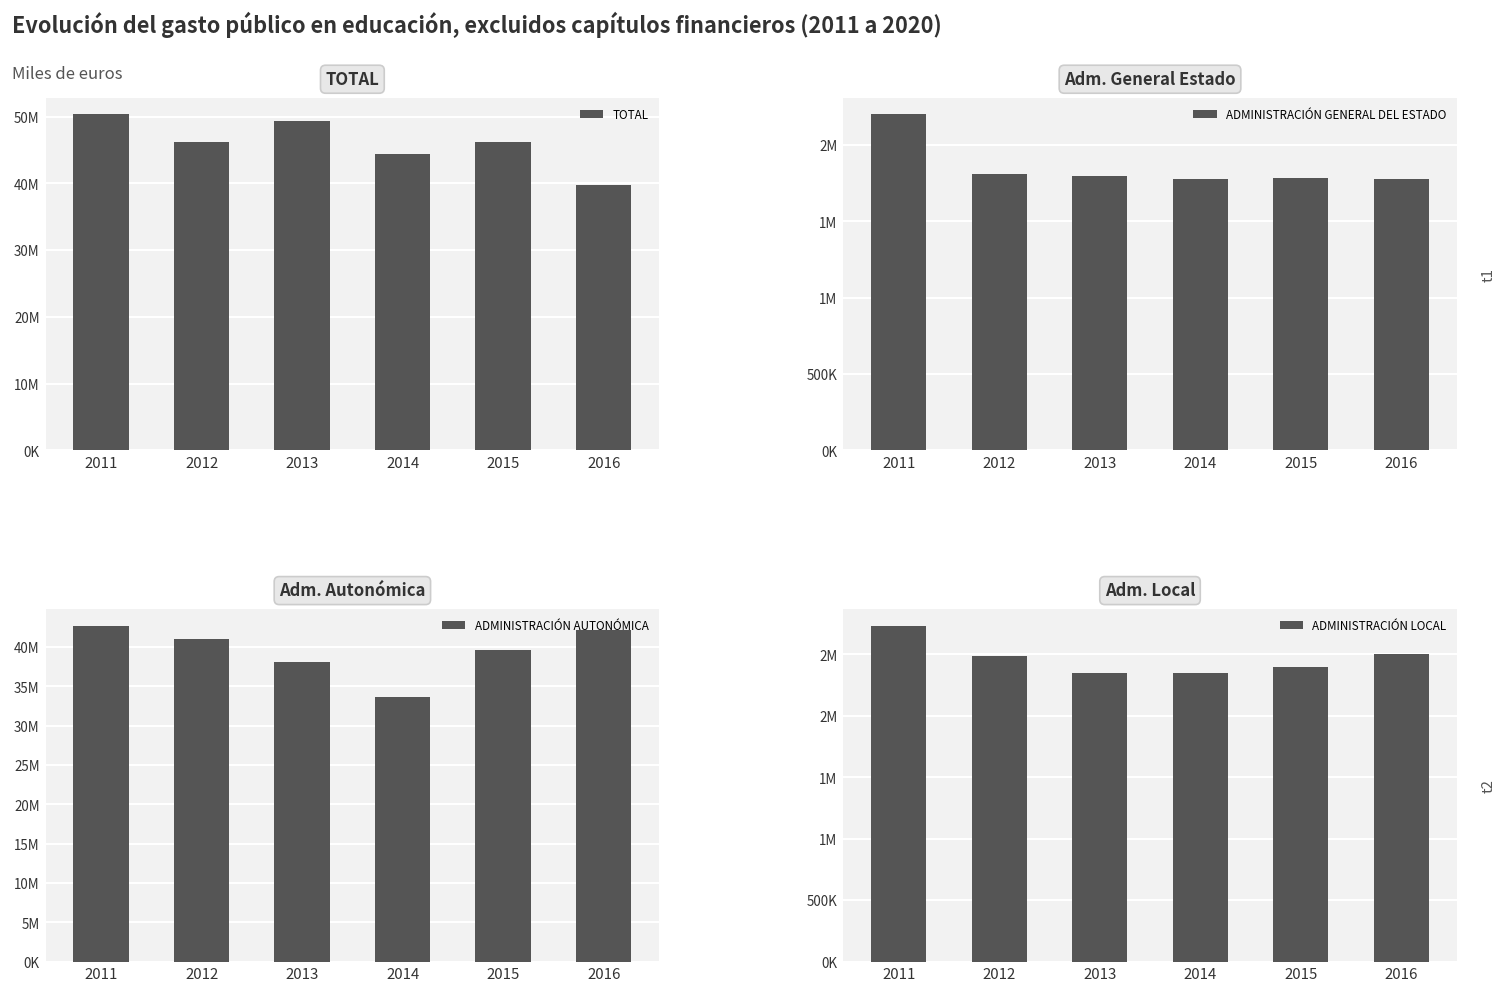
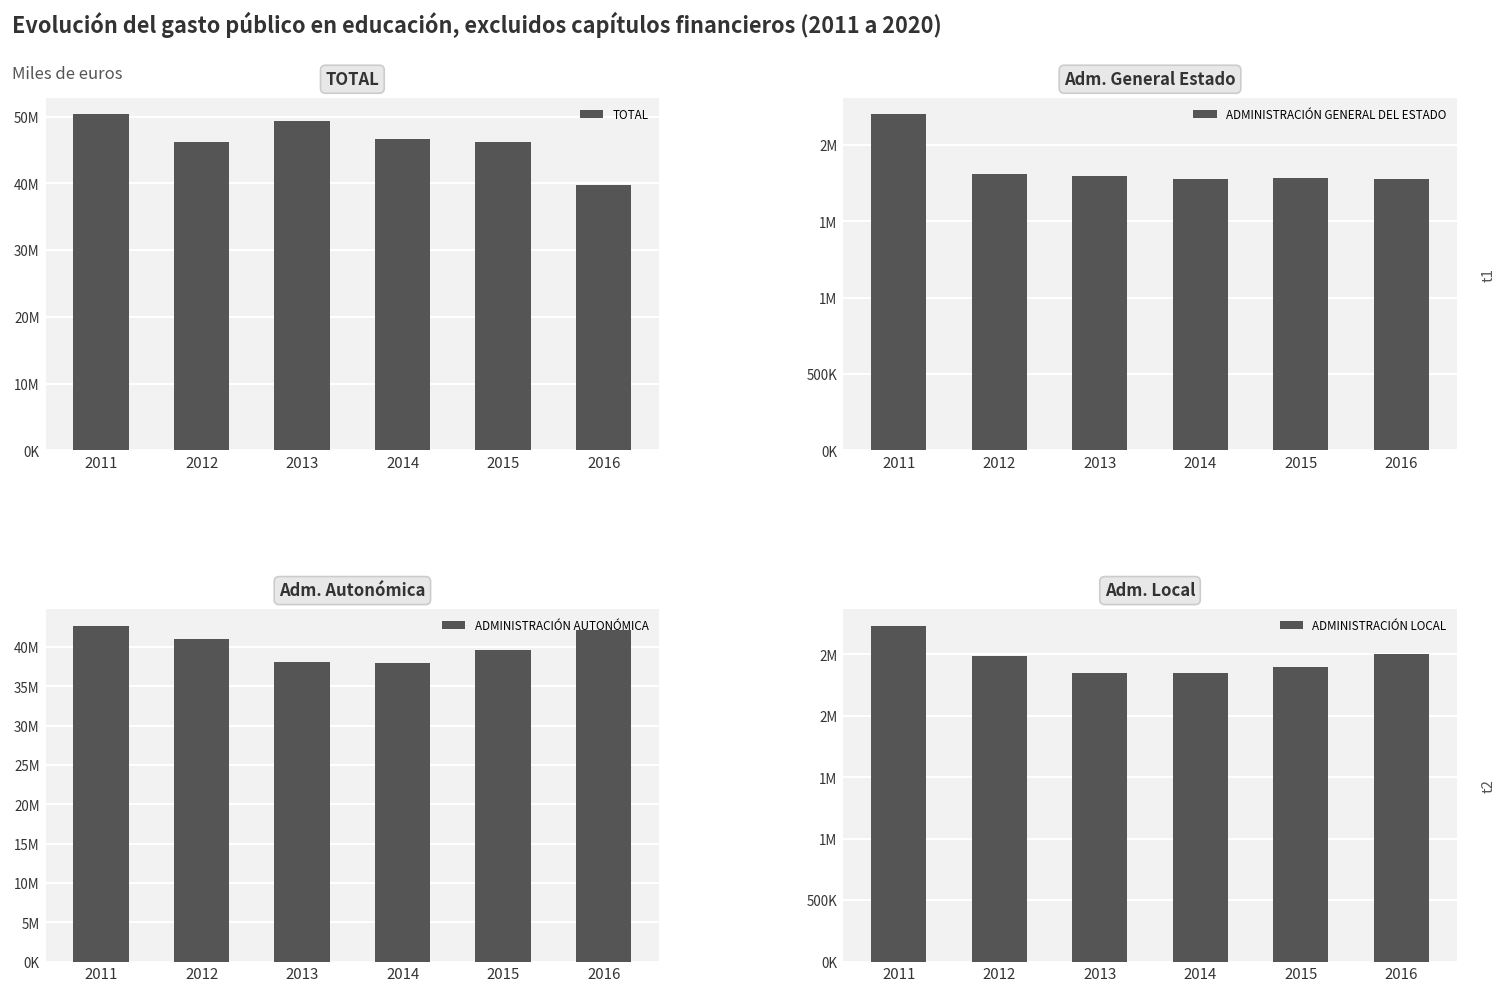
TOTAL, 2014: 44000000 -> 47000000
Adm. Autonómica, 2014: 34000000 -> 38000000
